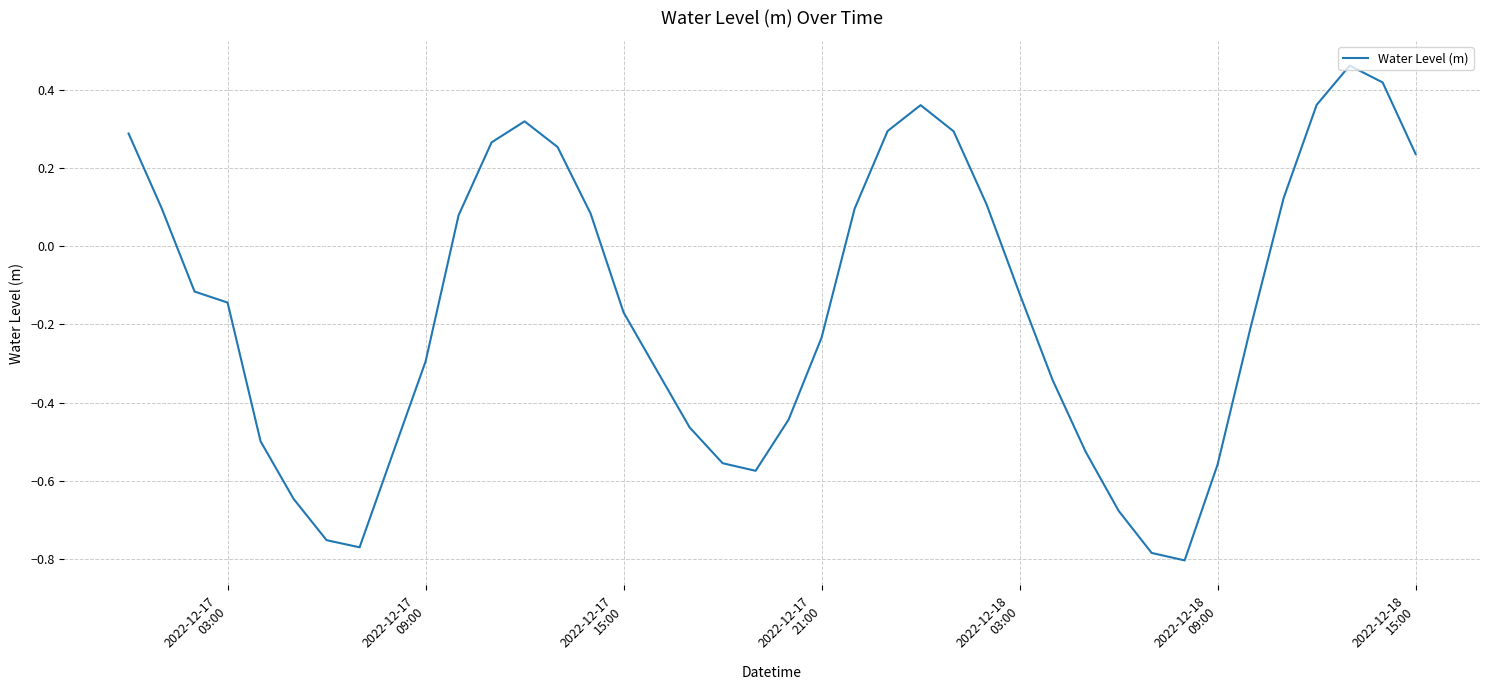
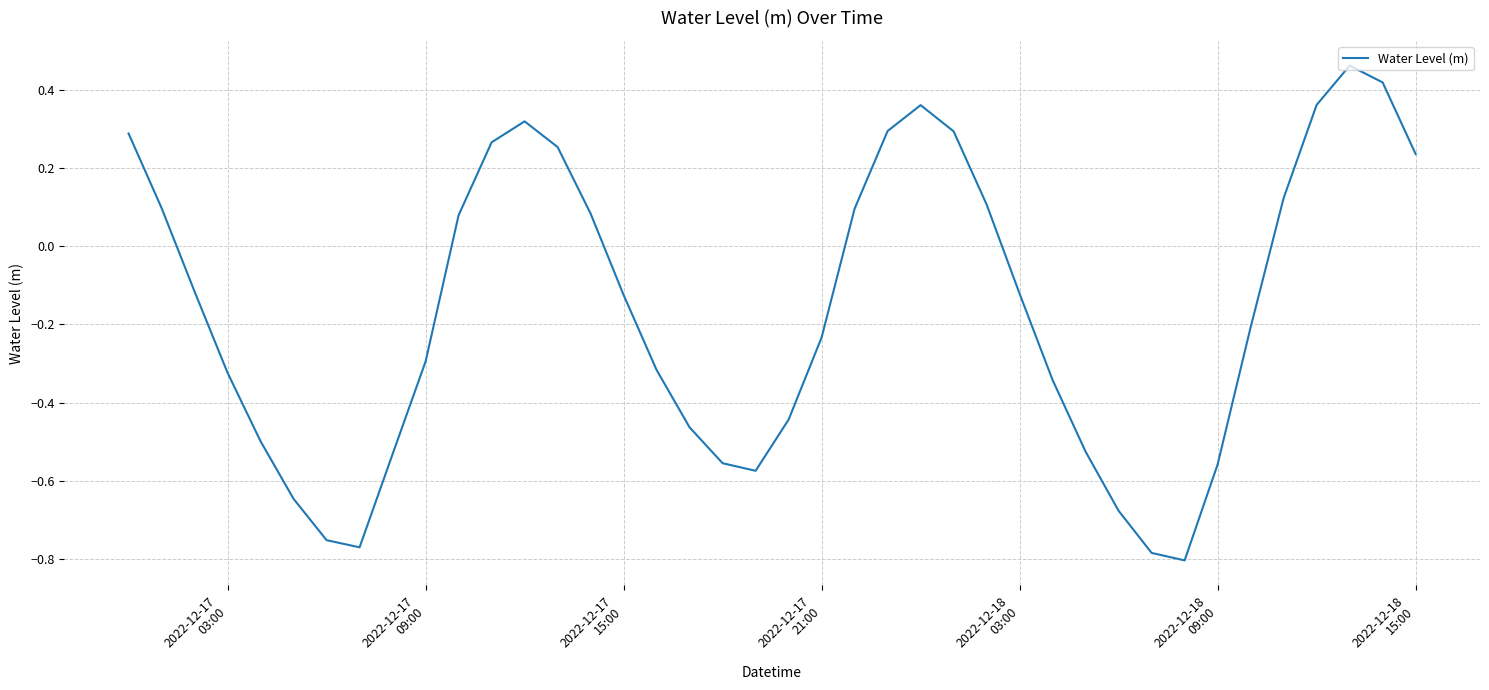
2022-12-17 03:00: -0.14 -> -0.32
2022-12-17 15:00: -0.17 -> -0.12
